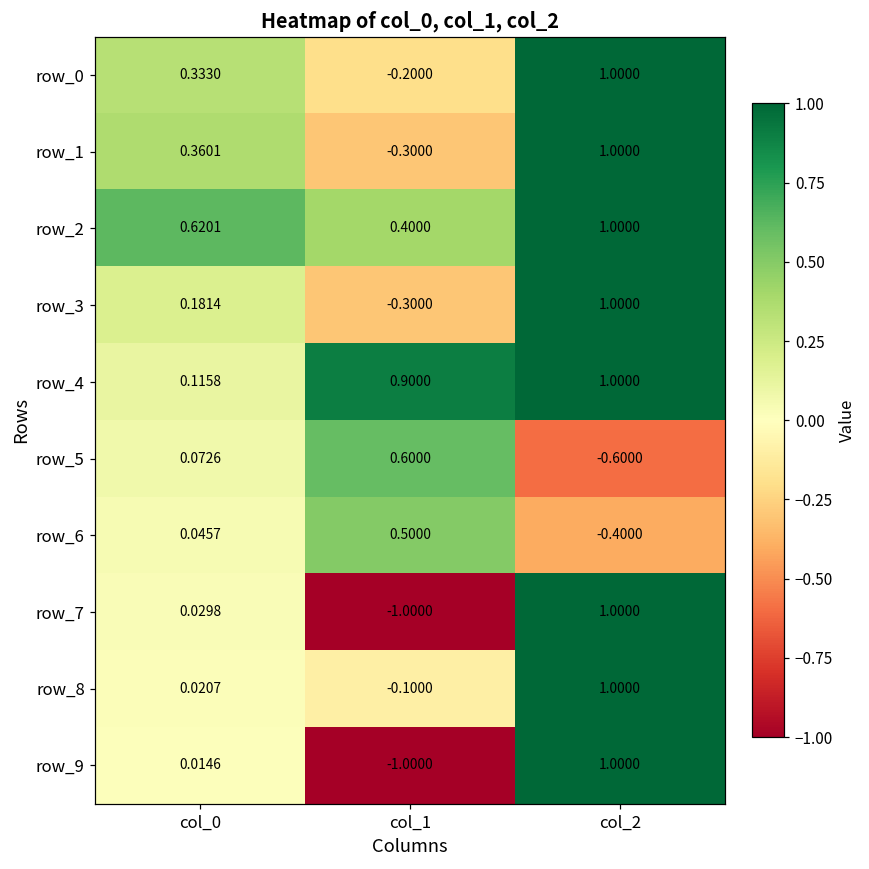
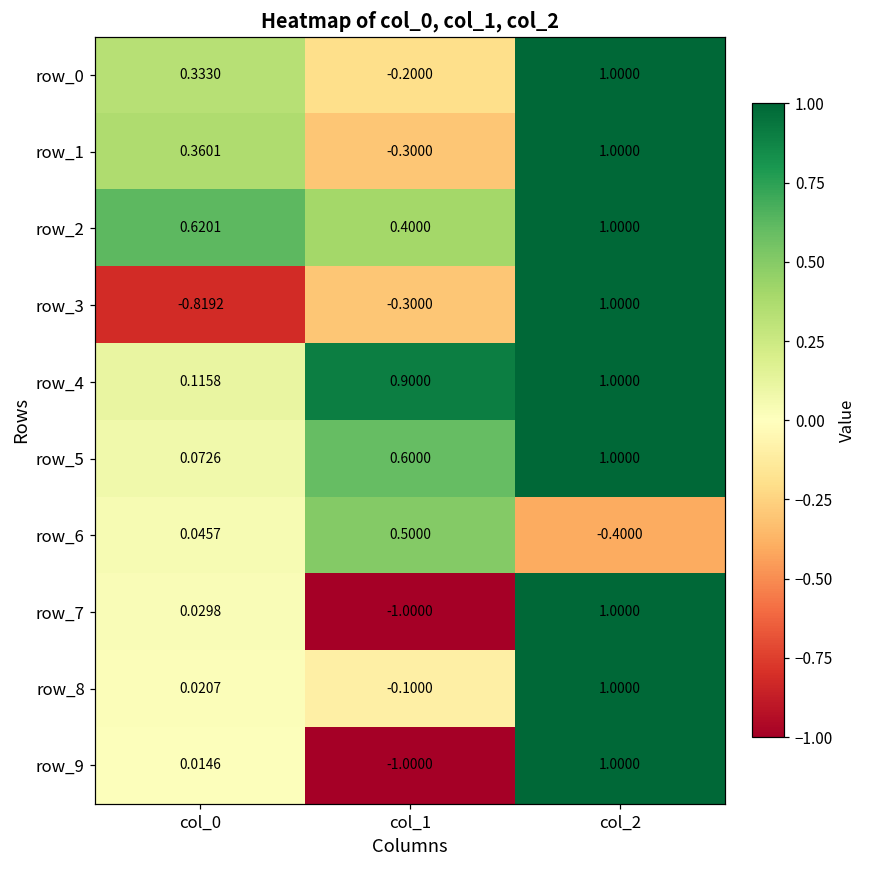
row_3, col_0: 0.1814 -> -0.8192
row_5, col_2: -0.6000 -> 1.0000
